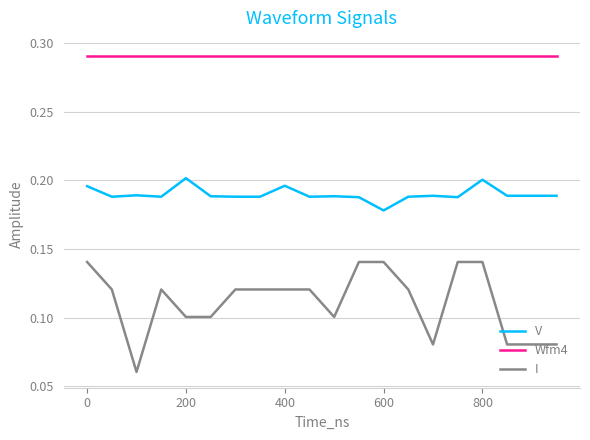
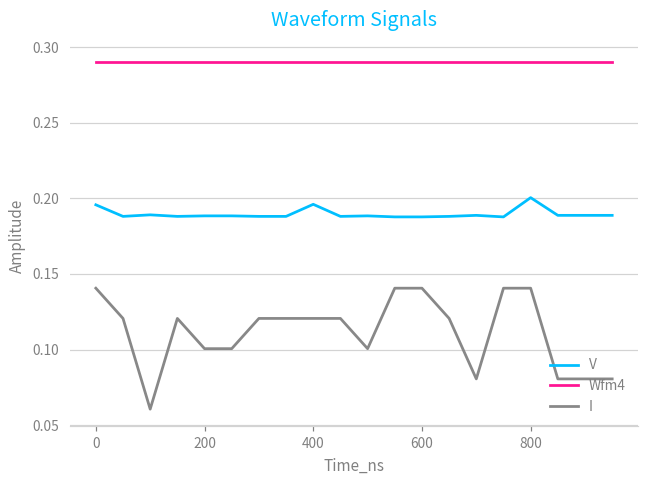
V, 200: 0.202 -> 0.188
V, 600: 0.178 -> 0.188
